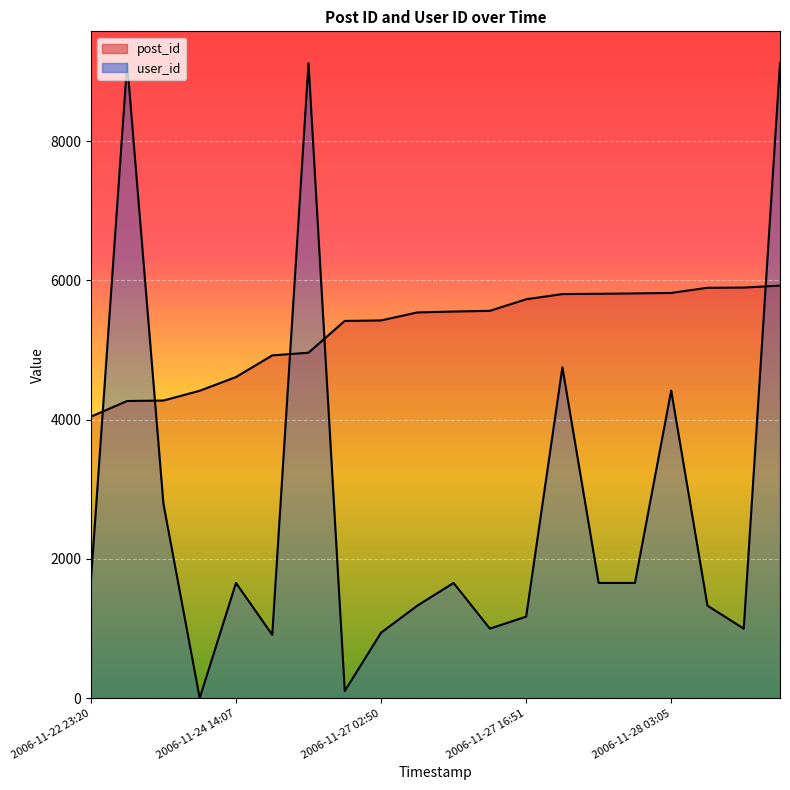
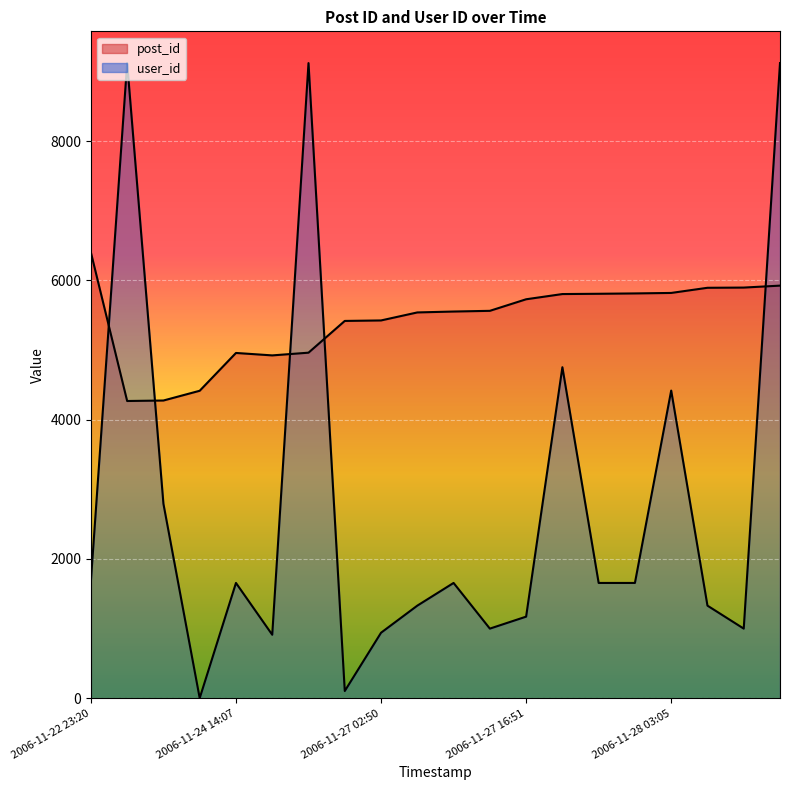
post_id, 2006-11-22 23:20: 4000 -> 6400
post_id, 2006-11-24 14:07: 4600 -> 5000
